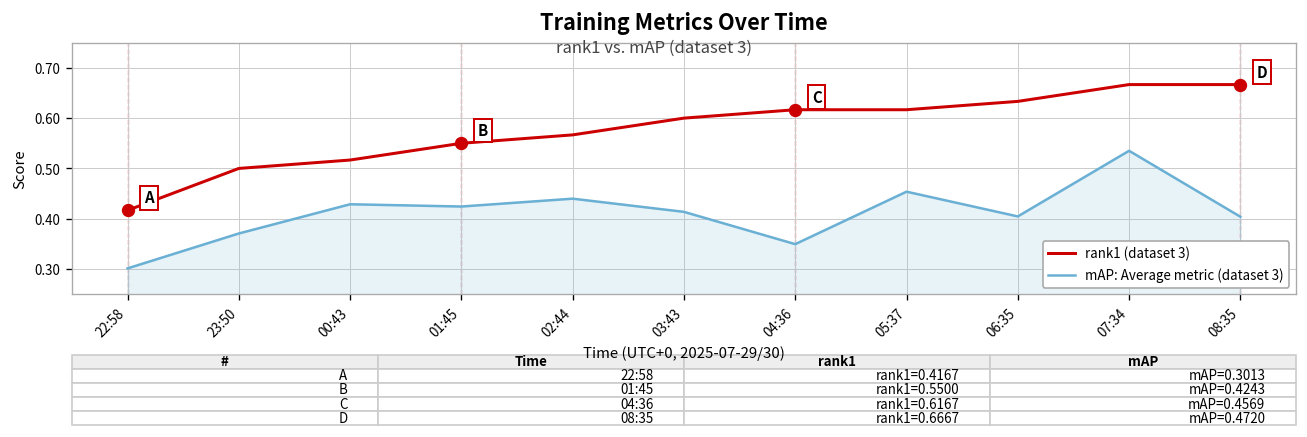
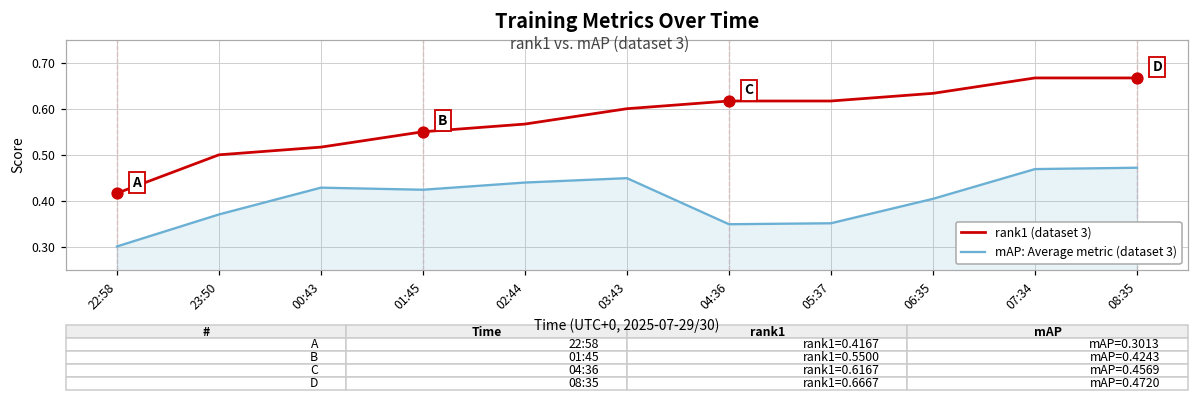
mAP: Average metric (dataset 3), 03:43: 0.41 -> 0.45
mAP: Average metric (dataset 3), 05:37: 0.45 -> 0.35
mAP: Average metric (dataset 3), 07:34: 0.54 -> 0.47
mAP: Average metric (dataset 3), 08:35: 0.40 -> 0.47
